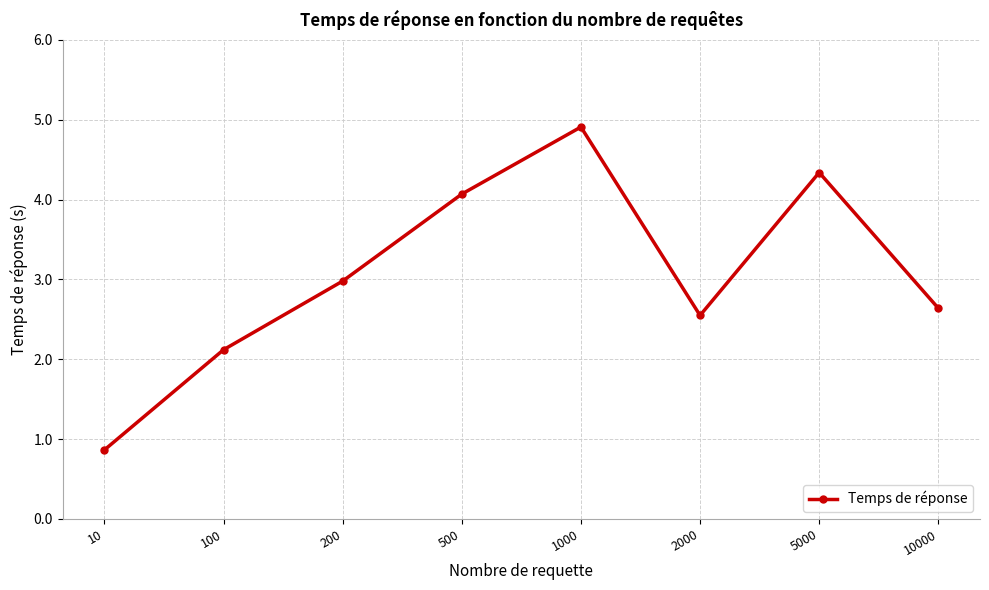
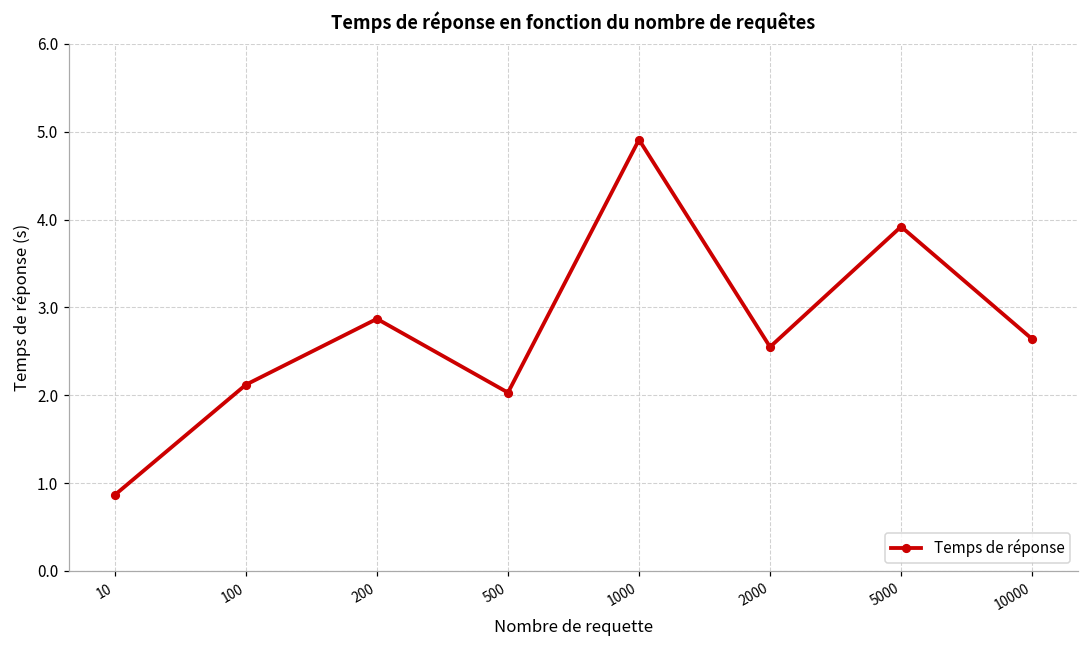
200: 3.0 -> 2.9
500: 4.1 -> 2.0
5000: 4.3 -> 3.9
